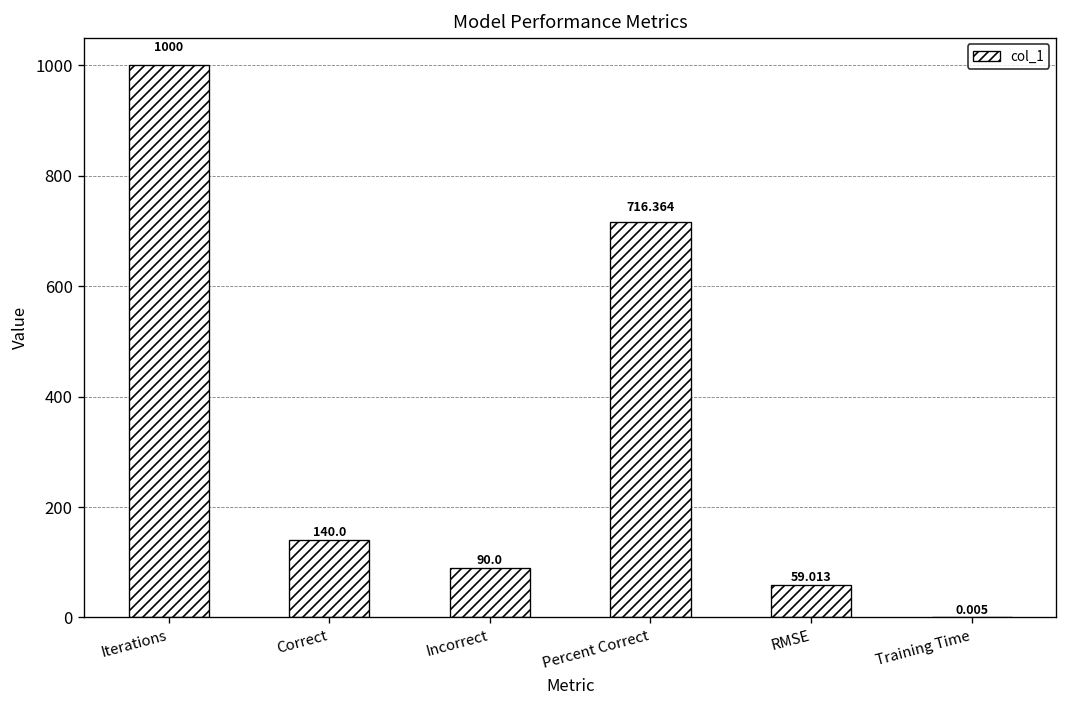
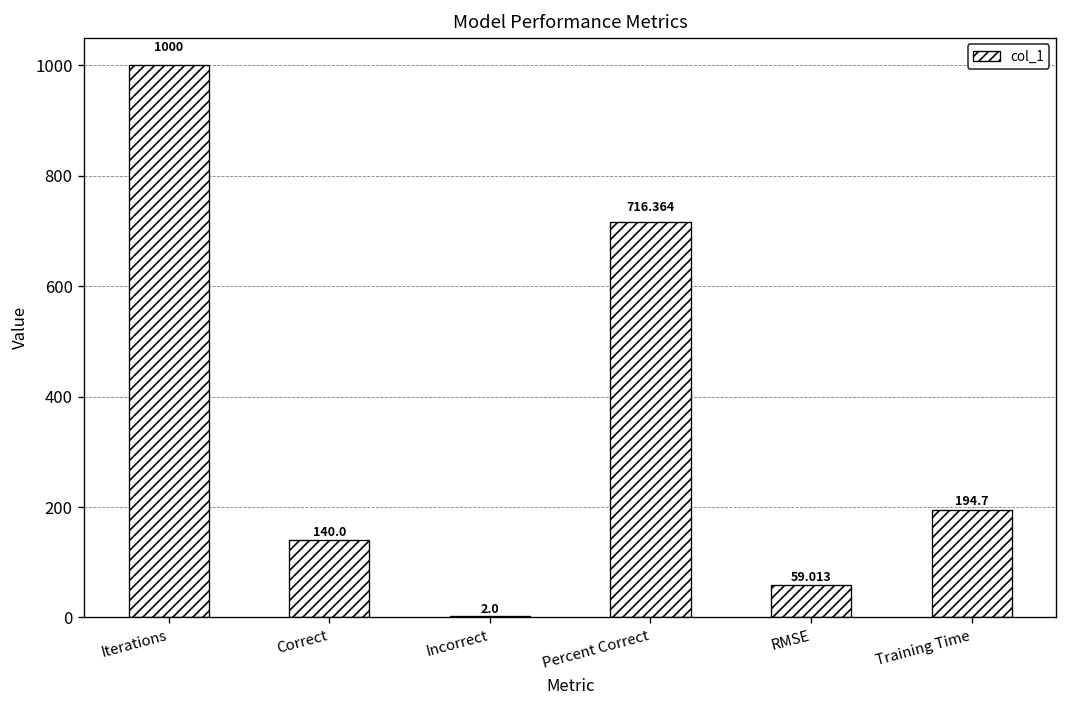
Incorrect: 90.0 -> 2.0
Training Time: 0.005 -> 194.7
